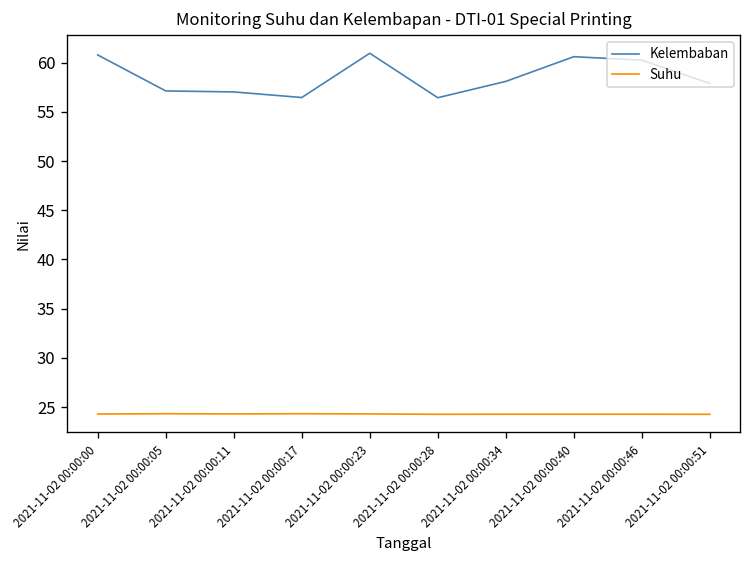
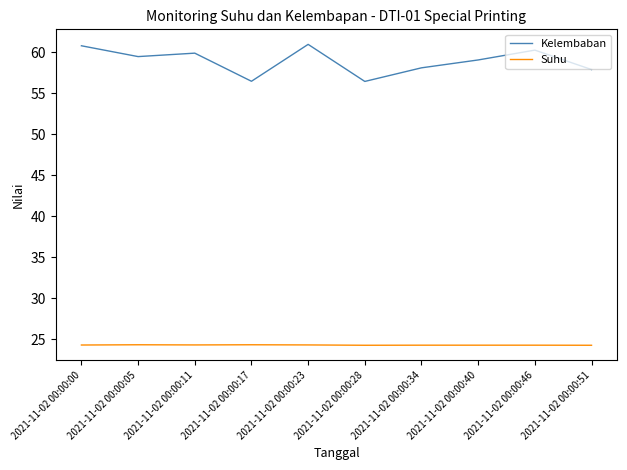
Kelembaban, 2021-11-02 00:00:05: 57 -> 59
Kelembaban, 2021-11-02 00:00:11: 57 -> 60
Kelembaban, 2021-11-02 00:00:40: 61 -> 59
